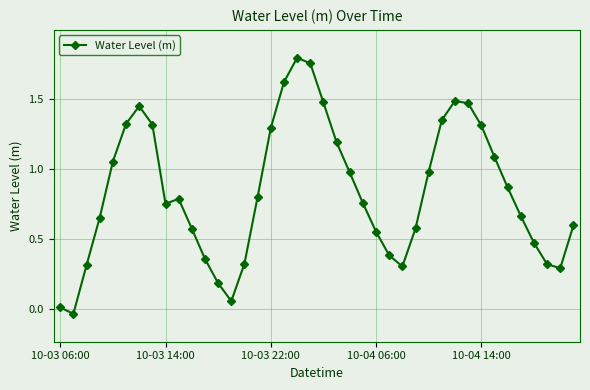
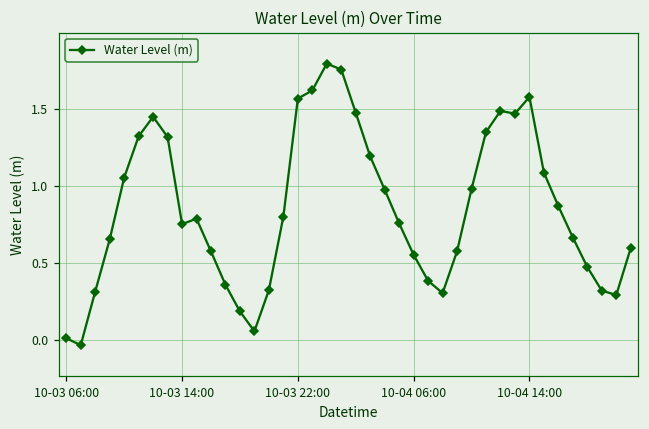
10-03 22:00: 1.29 -> 1.57
10-04 14:00: 1.31 -> 1.58
